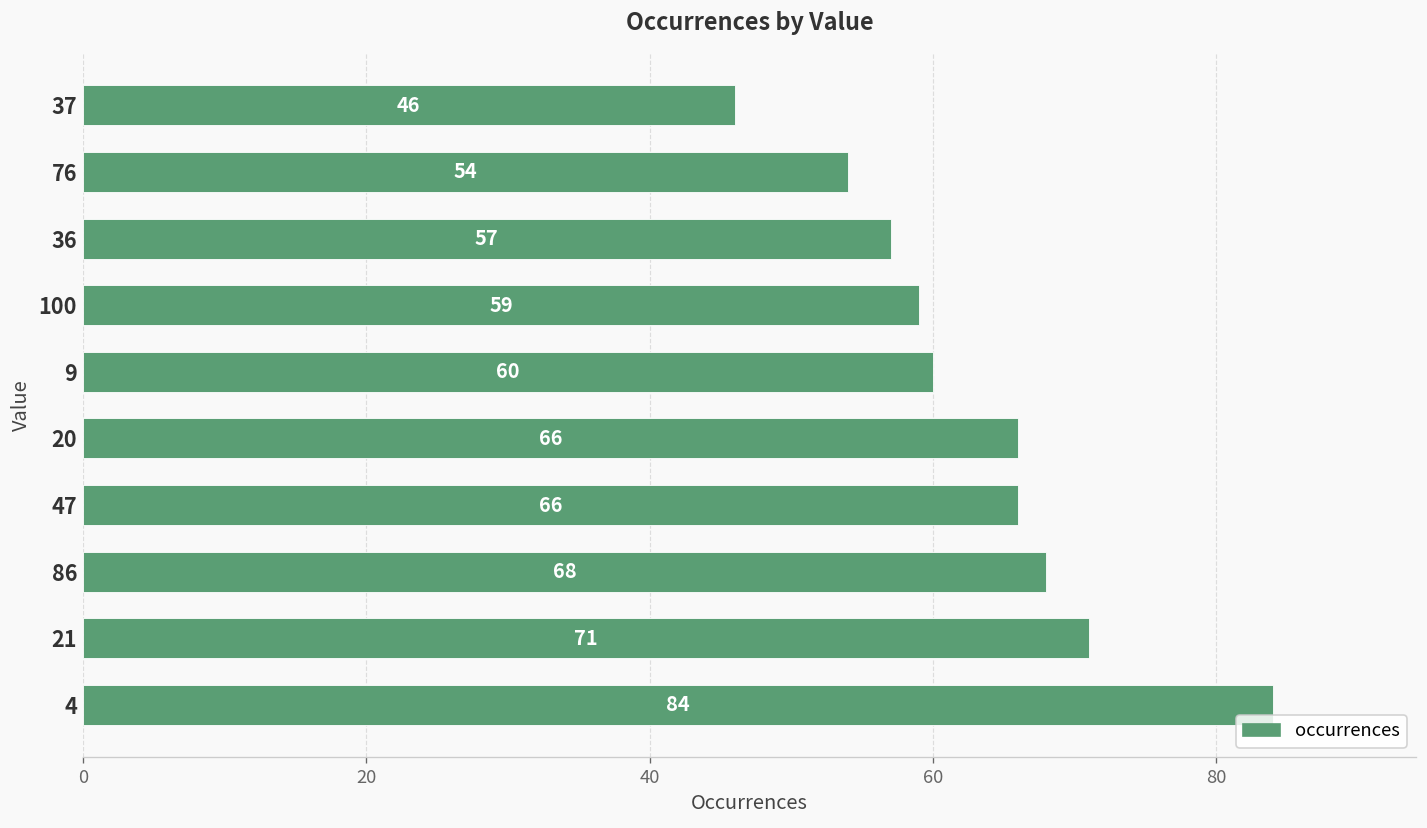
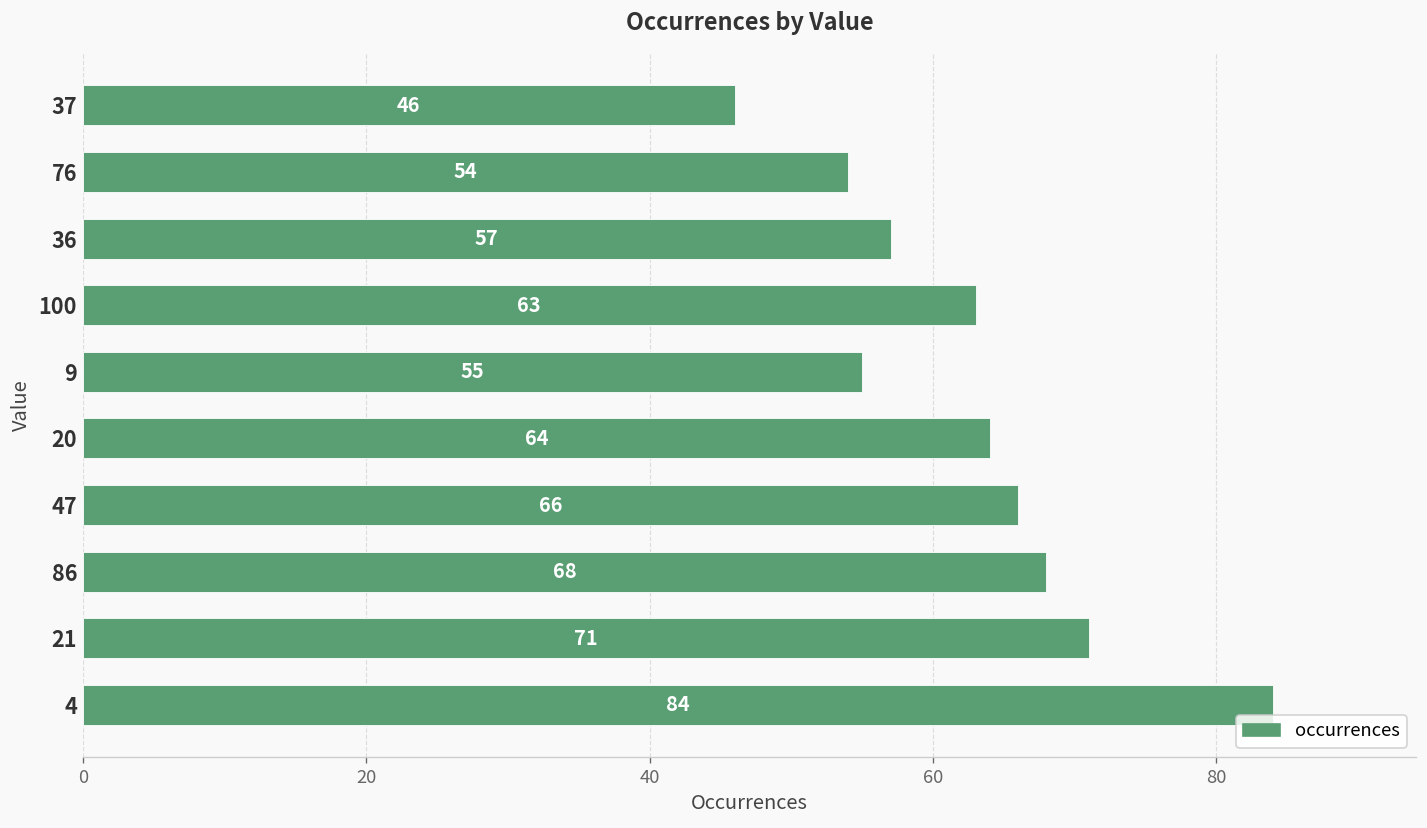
100: 59 -> 63
9: 60 -> 55
20: 66 -> 64
